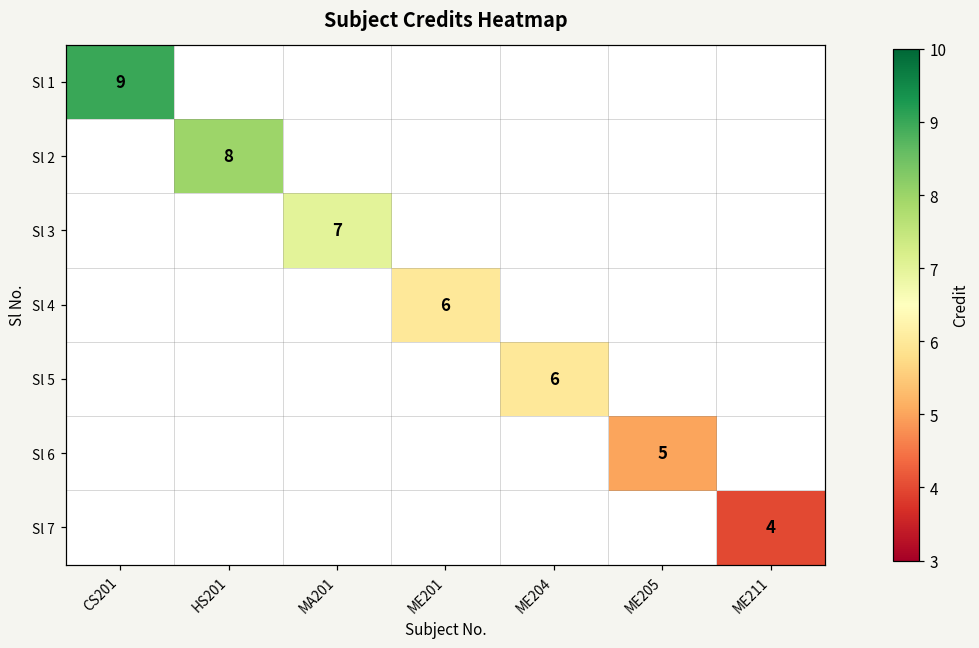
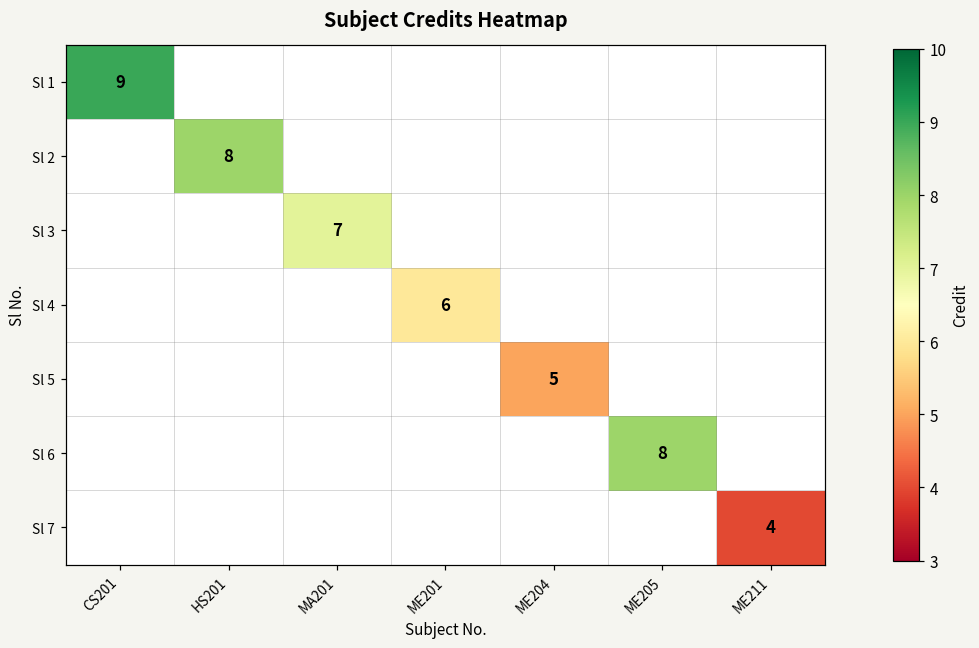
Sl 5, ME204: 6 -> 5
Sl 6, ME205: 5 -> 8
